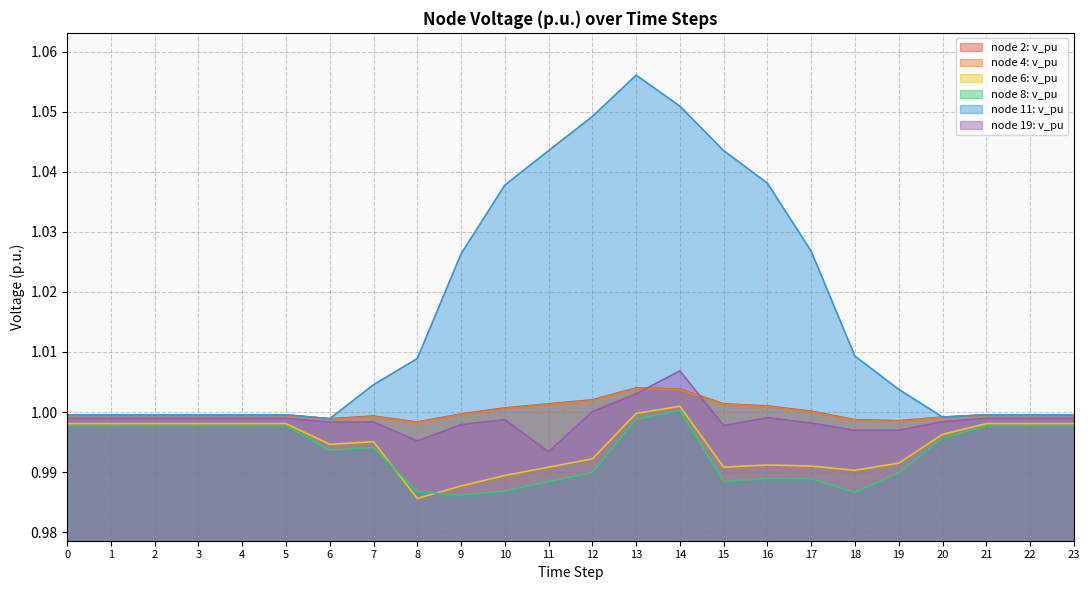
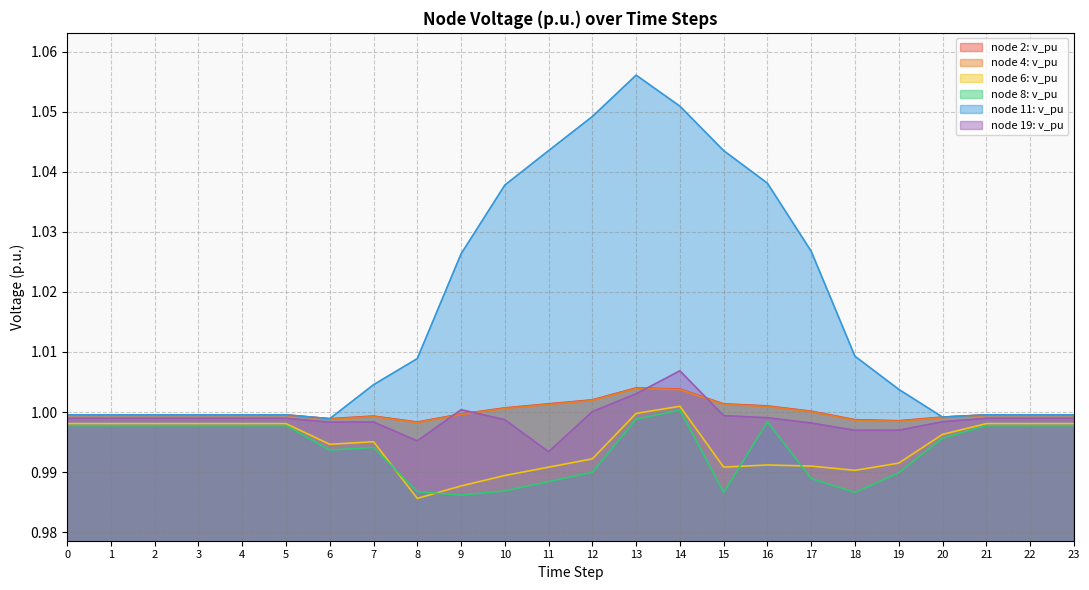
node 19: v_pu, 9: 0.998 -> 1.000
node 8: v_pu, 15: 0.988 -> 0.987
node 19: v_pu, 15: 0.998 -> 0.999
node 8: v_pu, 16: 0.989 -> 0.998
